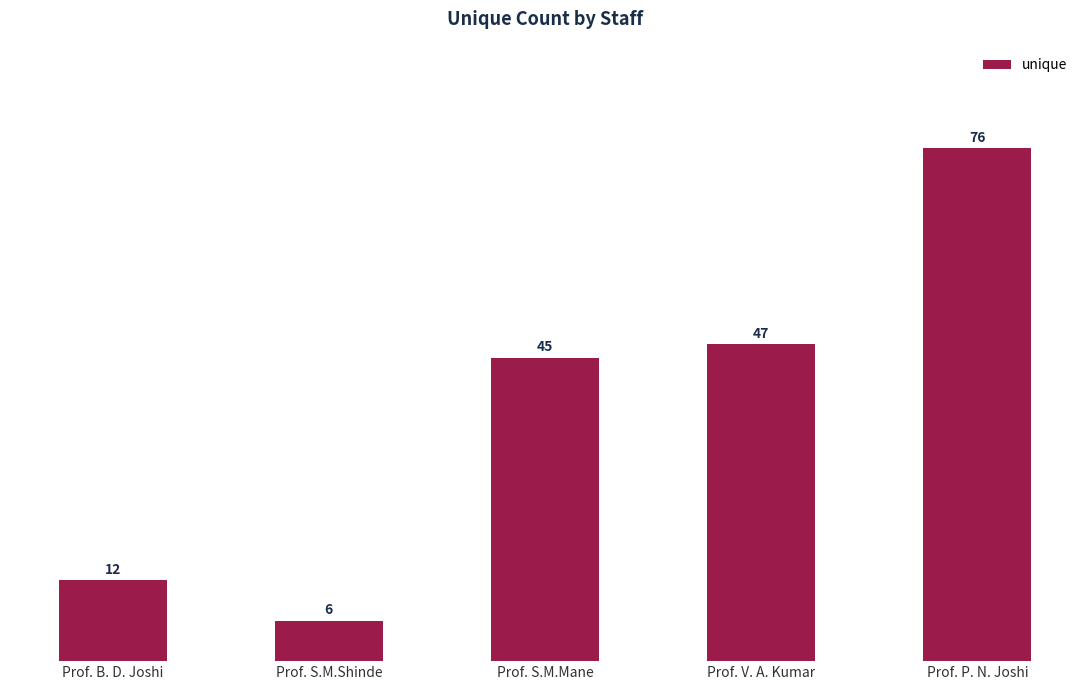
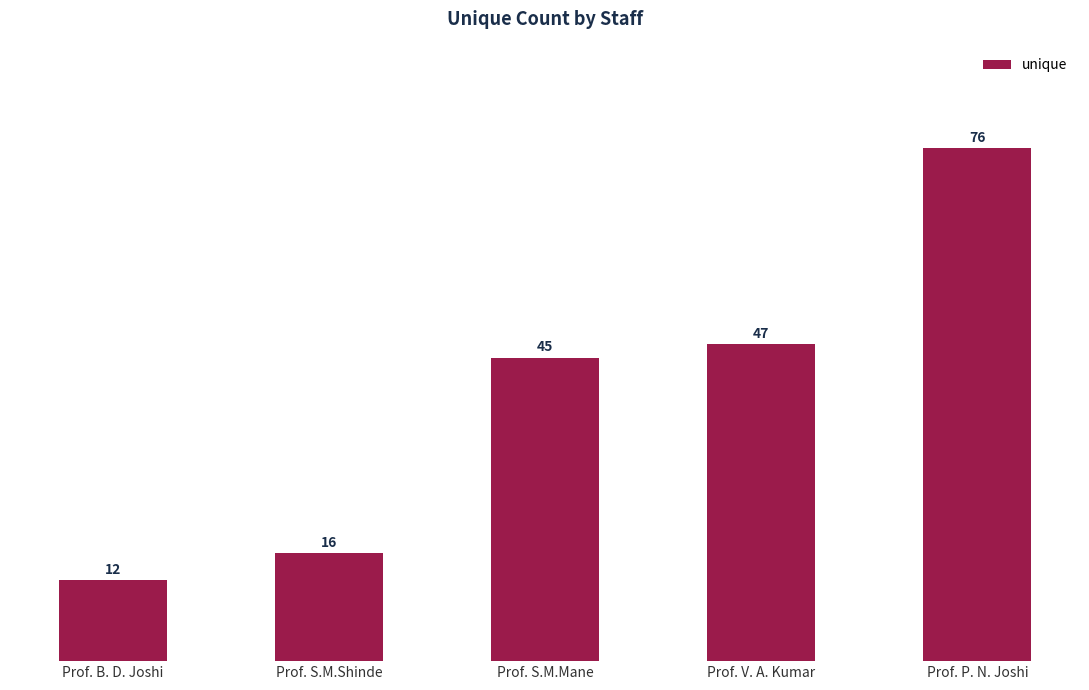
Prof. S.M.Shinde: 6 -> 16
